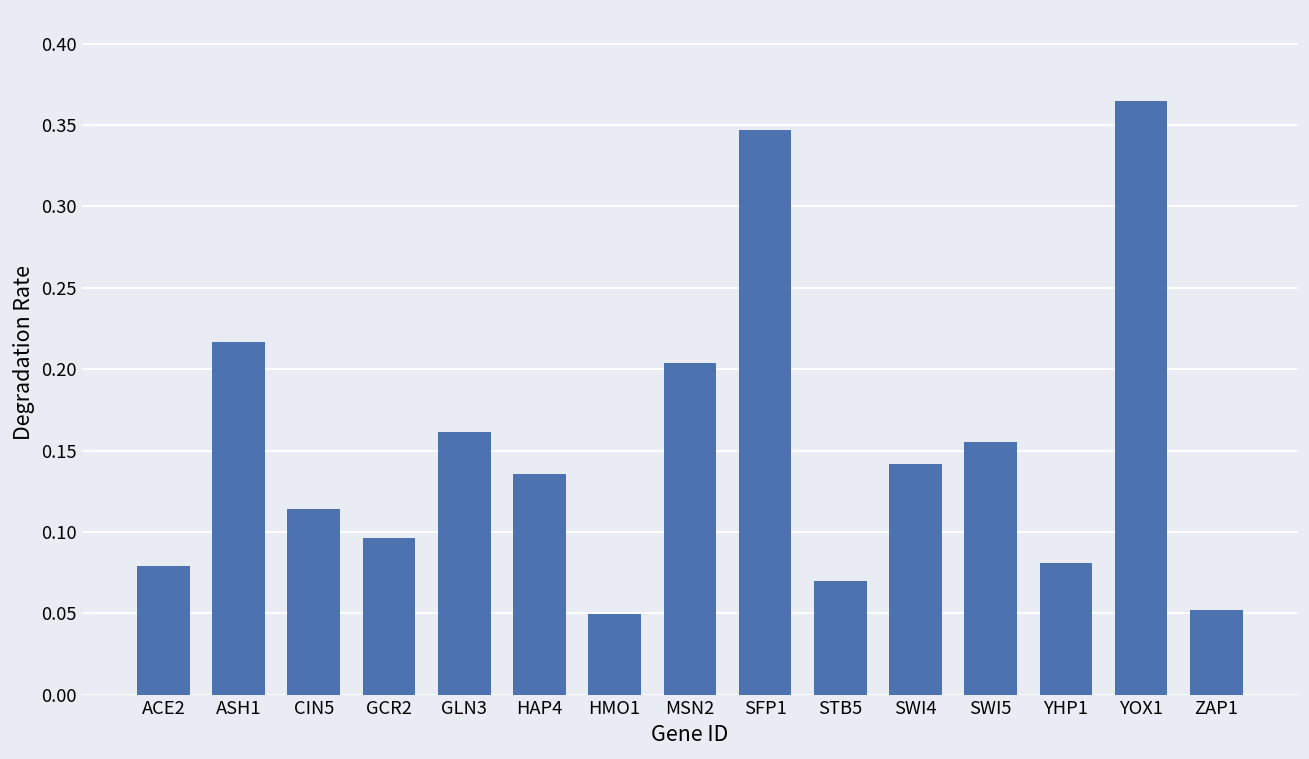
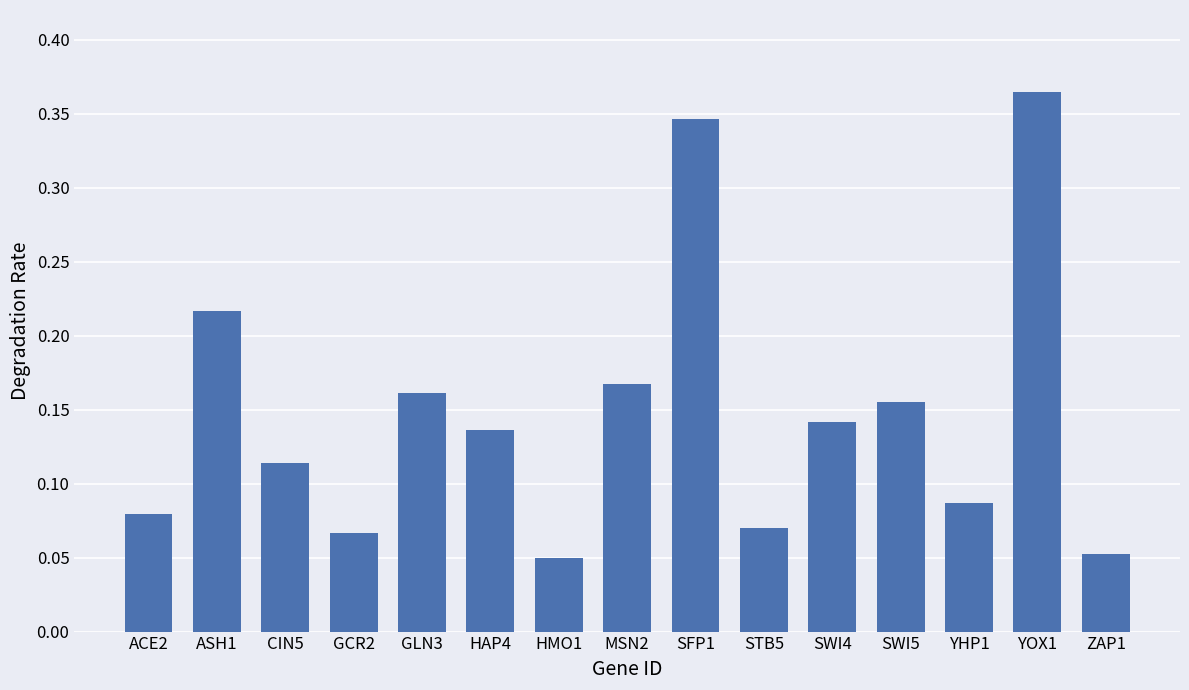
GCR2: 0.096 -> 0.067
MSN2: 0.204 -> 0.168
YHP1: 0.081 -> 0.087
